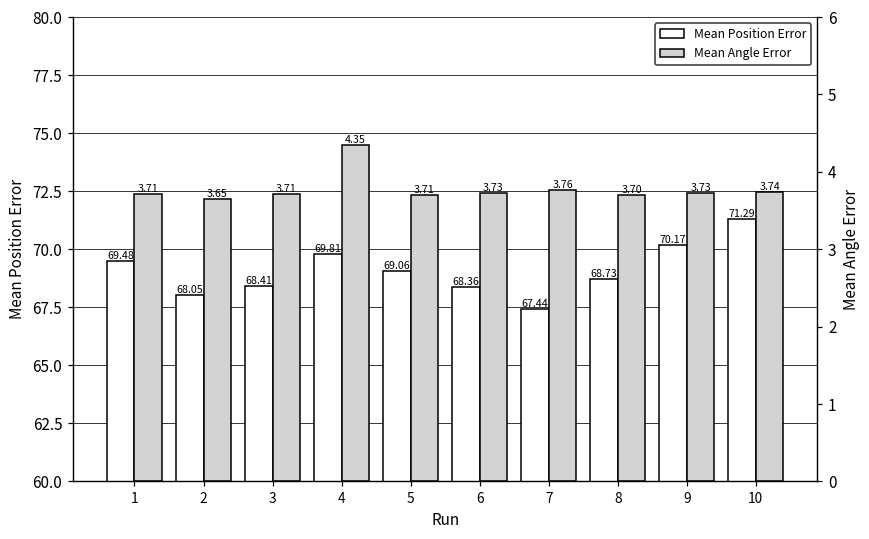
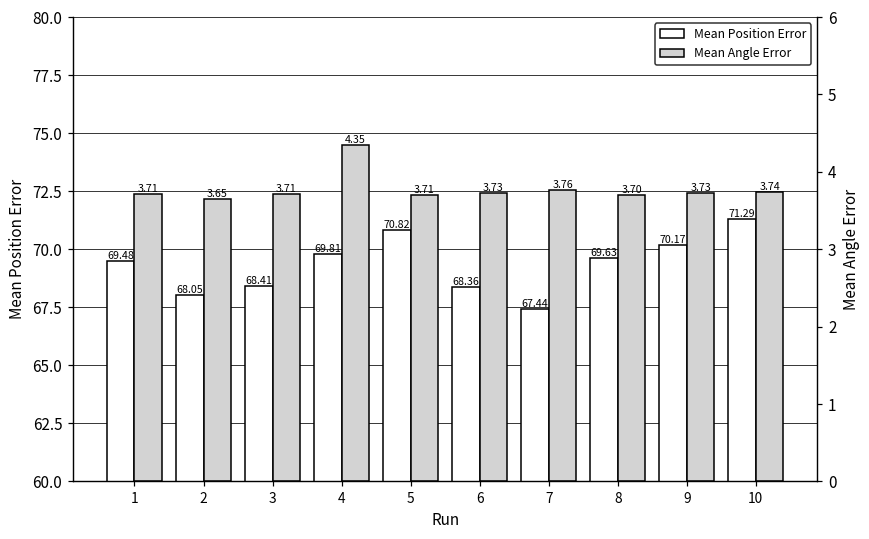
Mean Position Error, 5: 69.06 -> 70.82
Mean Position Error, 8: 68.73 -> 69.63
